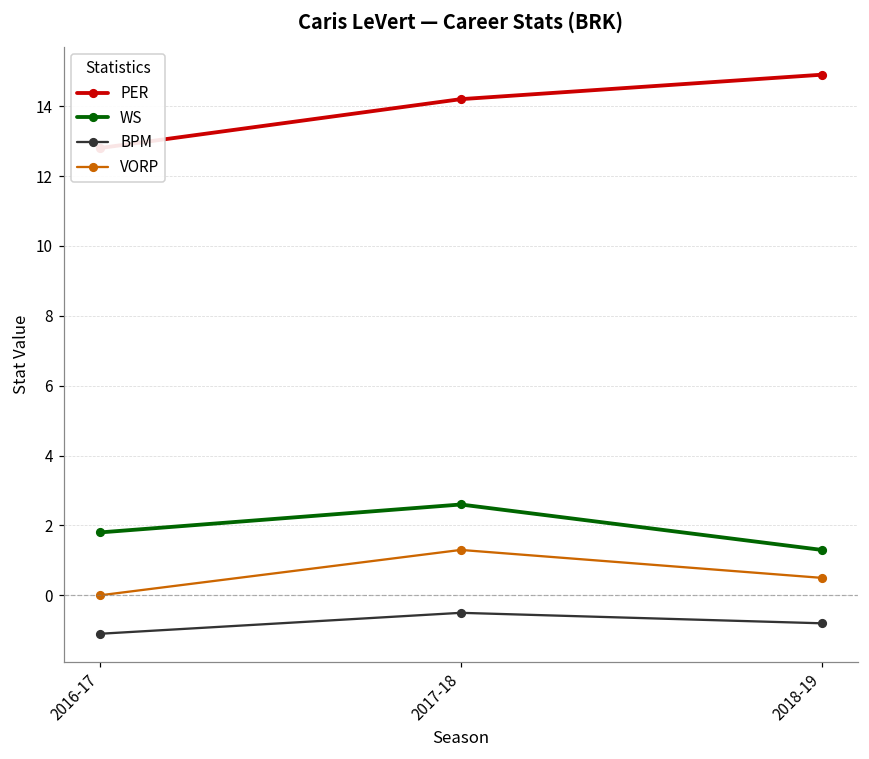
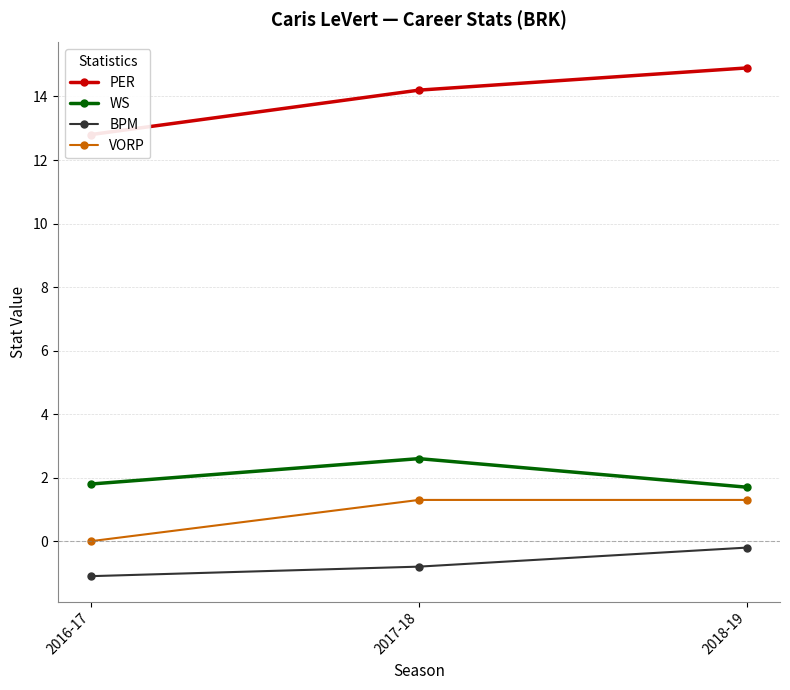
BPM, 2017-18: -0.5 -> -0.8
WS, 2018-19: 1.3 -> 1.7
BPM, 2018-19: -0.8 -> -0.2
VORP, 2018-19: 0.5 -> 1.3
